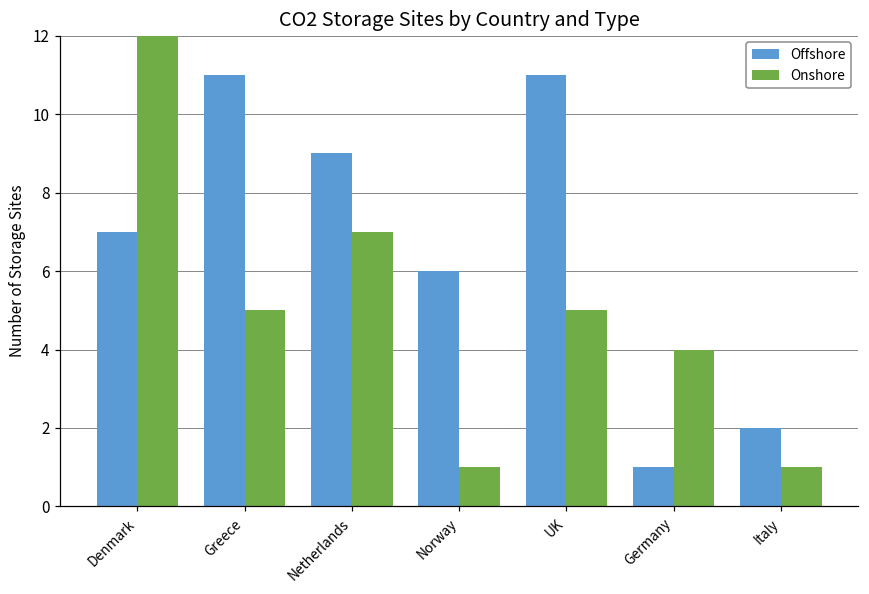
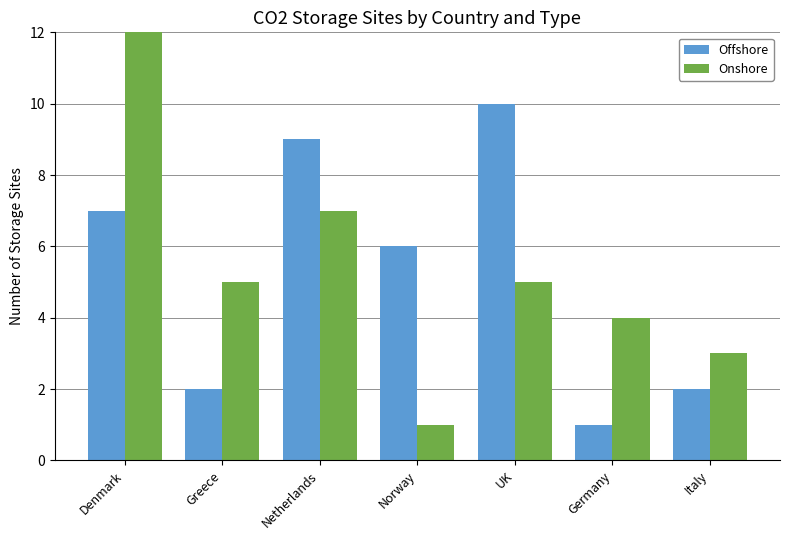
Offshore, Greece: 11 -> 2
Offshore, UK: 11 -> 10
Onshore, Italy: 1 -> 3
